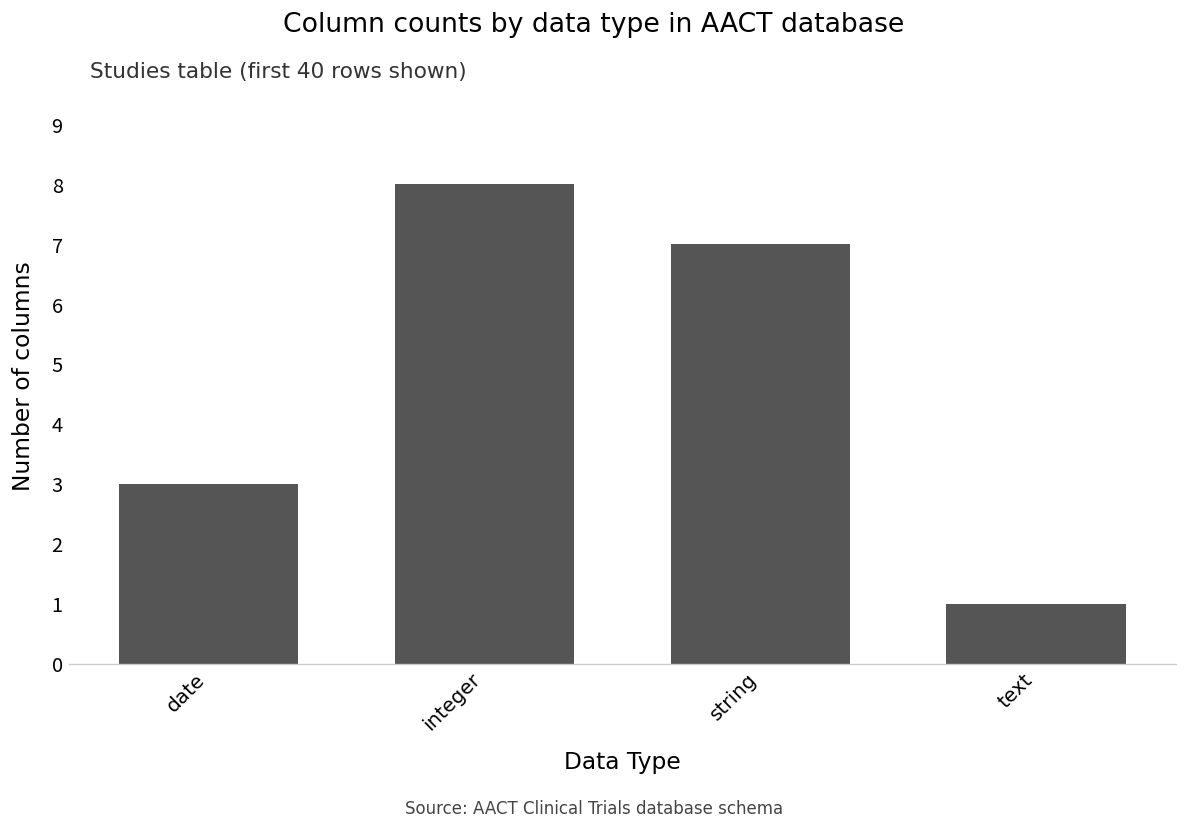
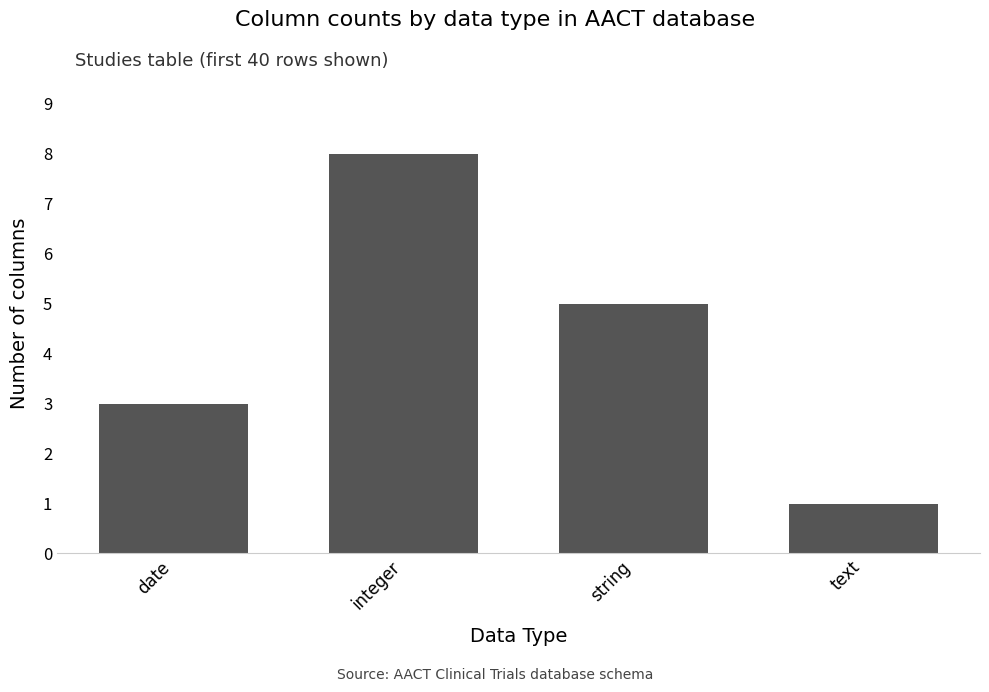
string: 7 -> 5
